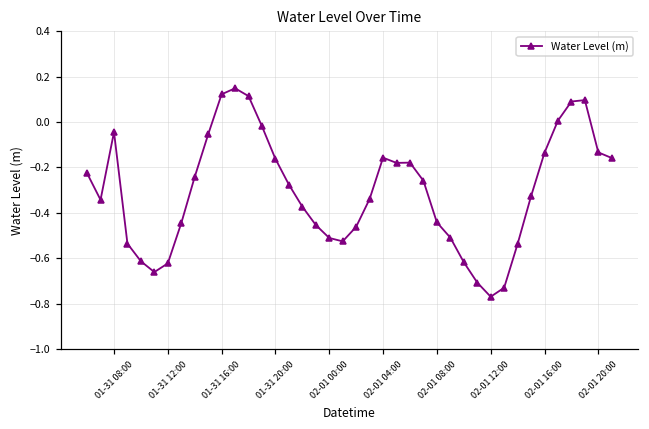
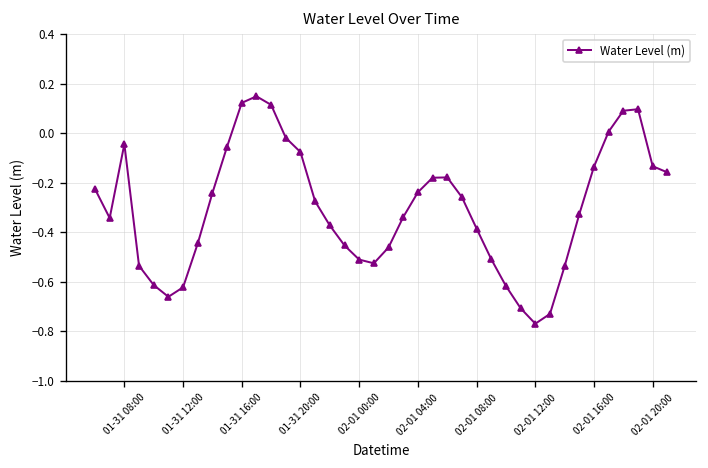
01-31 20:00: -0.16 -> -0.08
02-01 04:00: -0.16 -> -0.24
02-01 08:00: -0.44 -> -0.39
